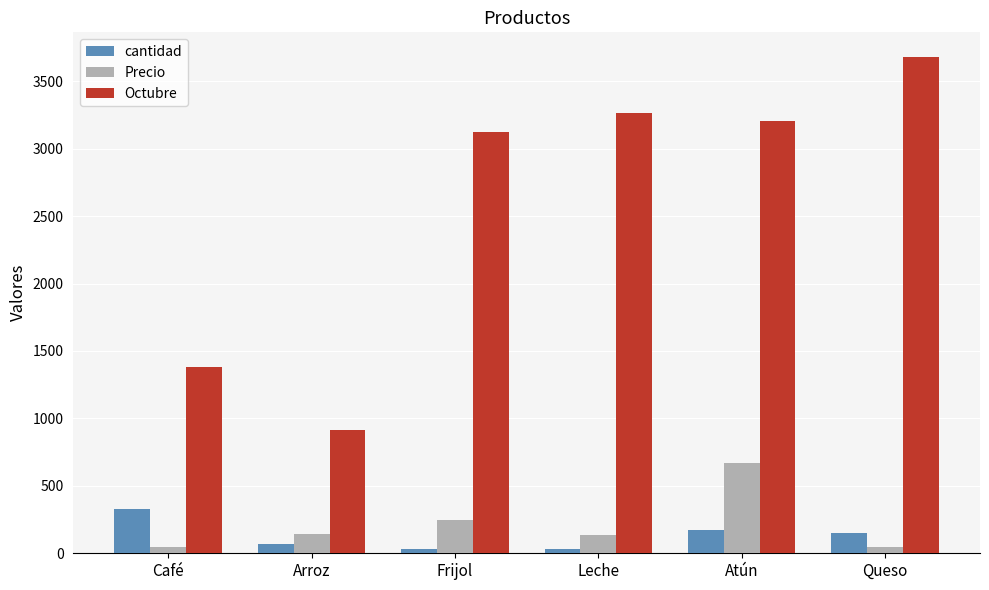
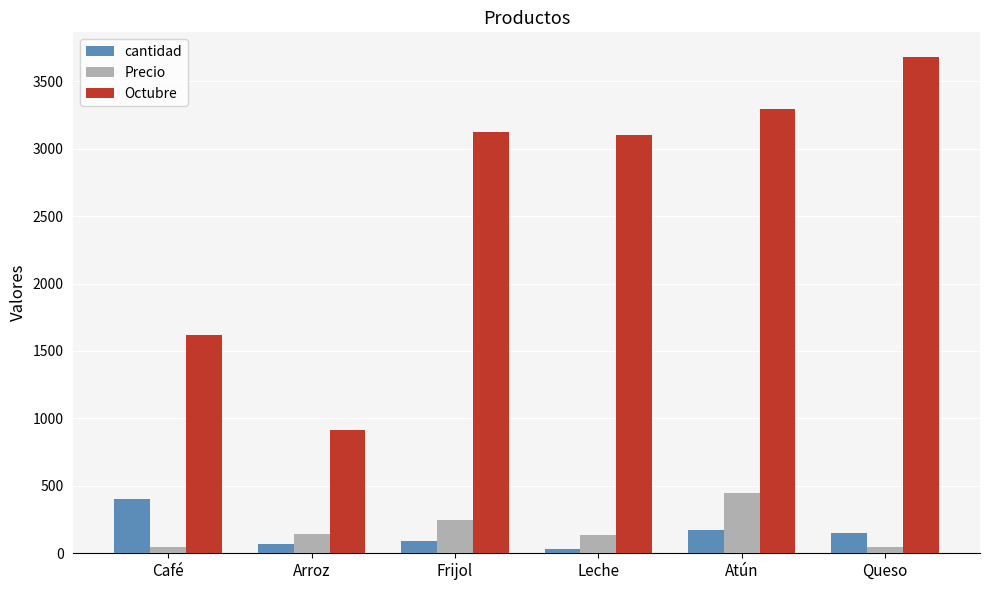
cantidad, Café: 330 -> 400
Octubre, Café: 1380 -> 1620
cantidad, Frijol: 30 -> 90
Octubre, Leche: 3270 -> 3110
Precio, Atún: 670 -> 450
Octubre, Atún: 3200 -> 3300
